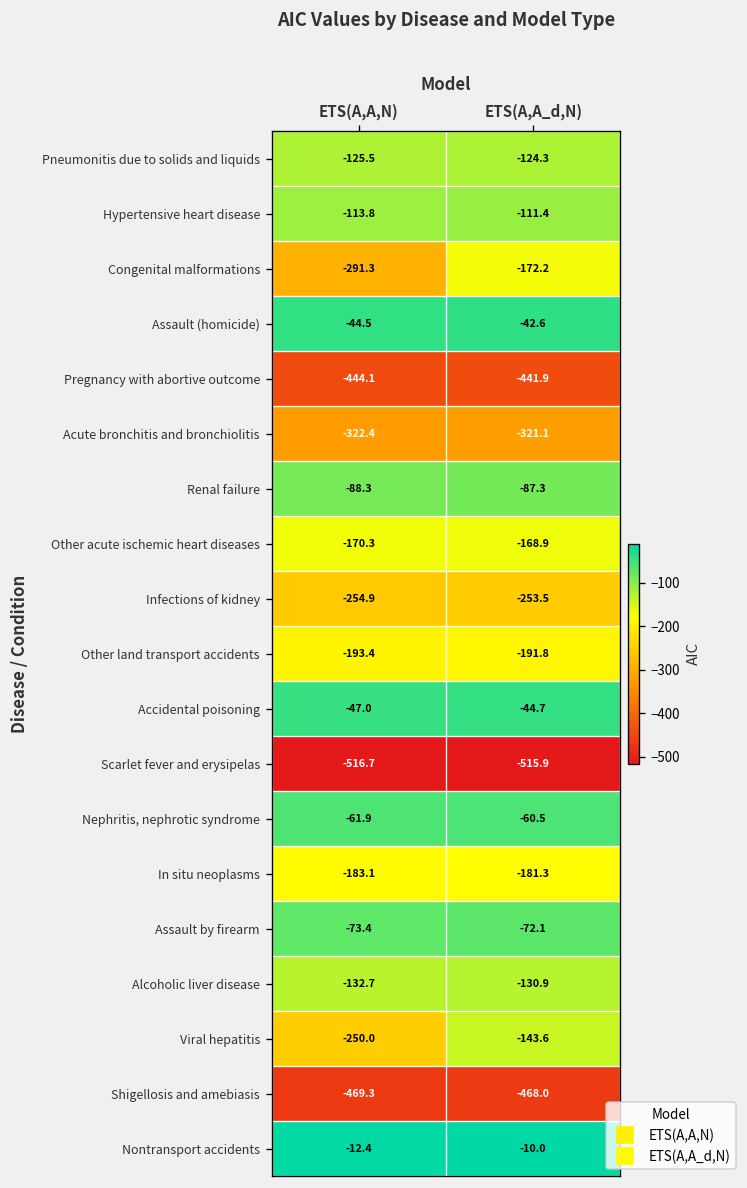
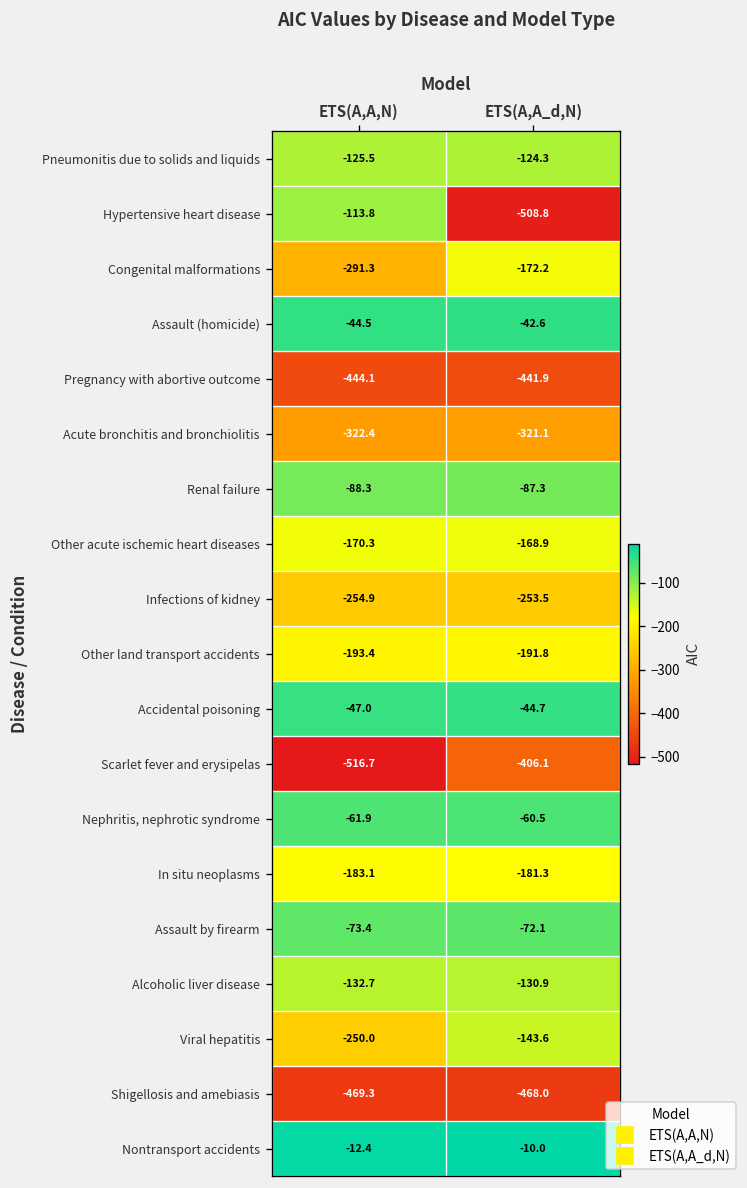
Hypertensive heart disease, ETS(A,A_d,N): -111.4 -> -508.8
Scarlet fever and erysipelas, ETS(A,A_d,N): -515.9 -> -406.1
